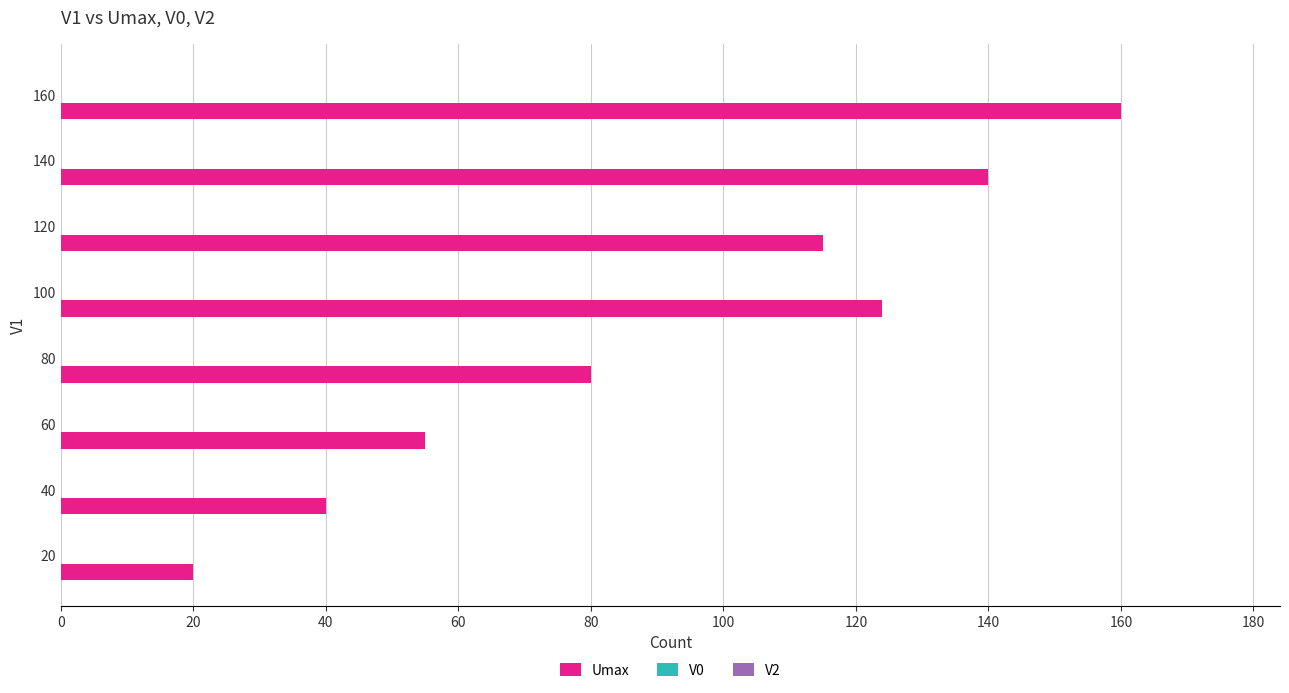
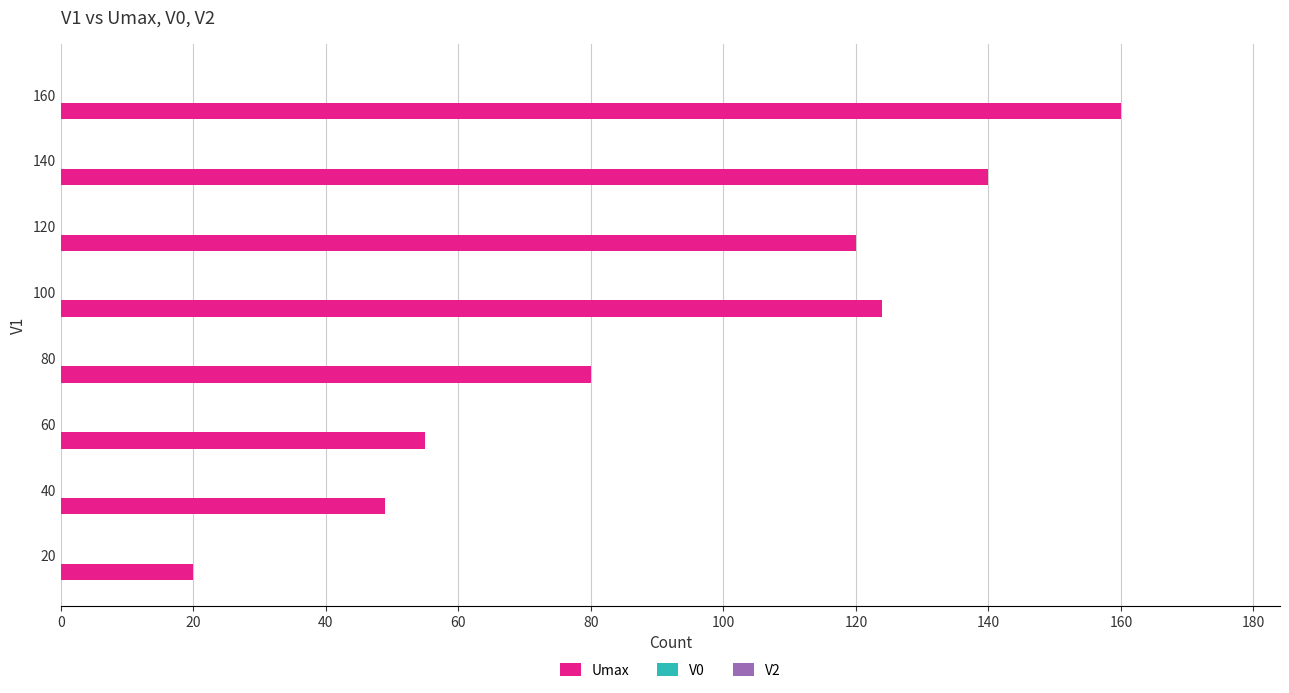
Umax, 120: 115 -> 120
Umax, 40: 40 -> 49
